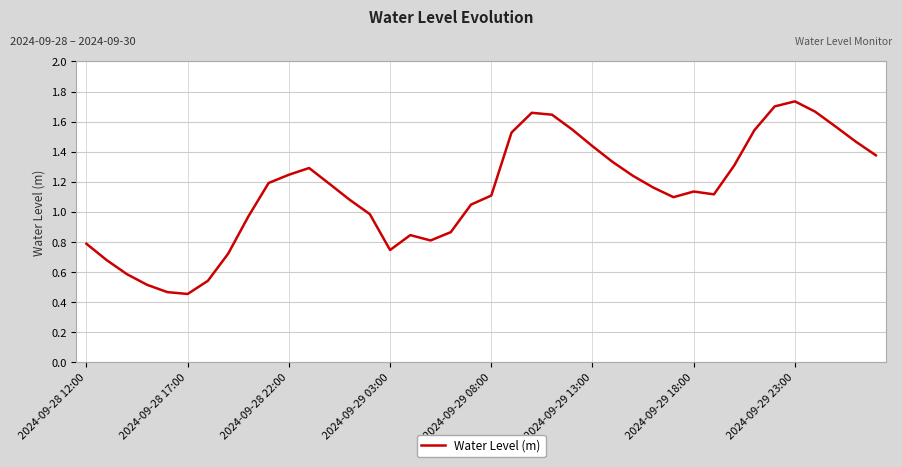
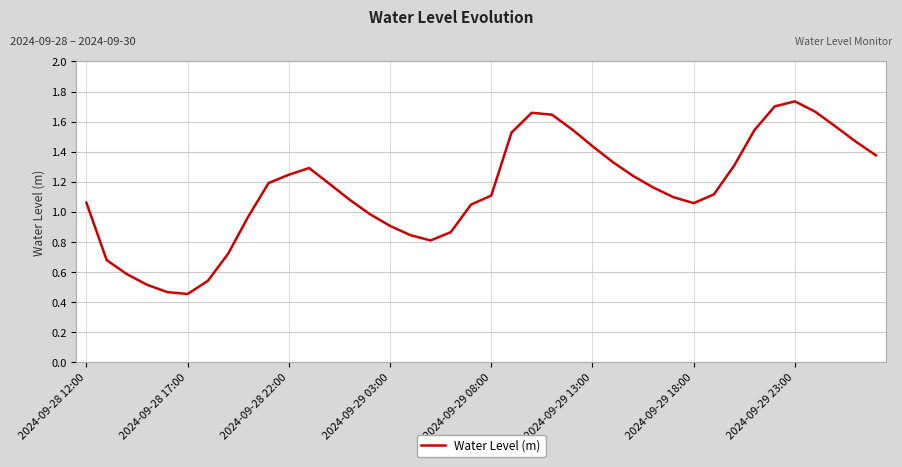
2024-09-28 12:00: 0.79 -> 1.06
2024-09-29 03:00: 0.75 -> 0.91
2024-09-29 18:00: 1.14 -> 1.06
